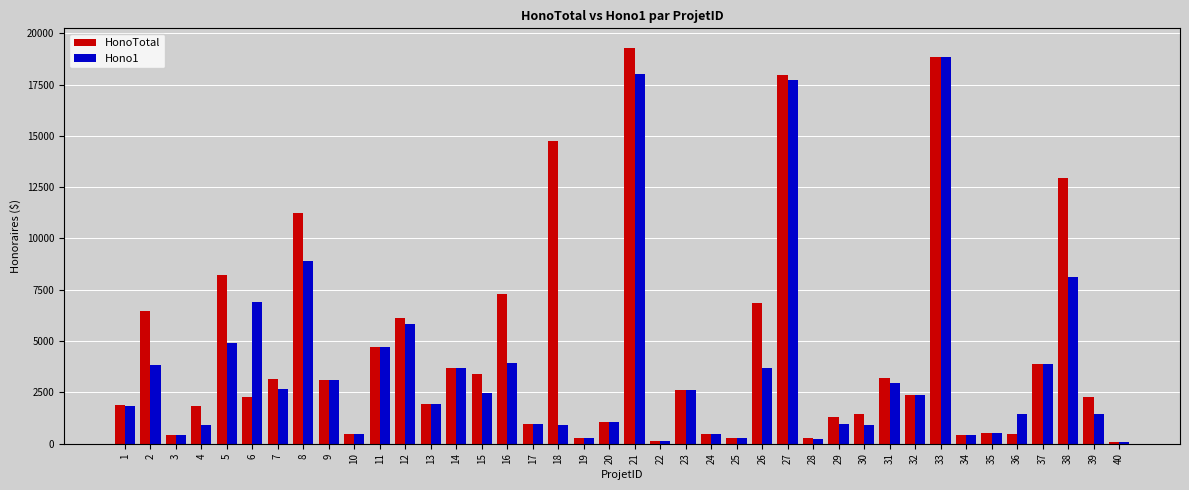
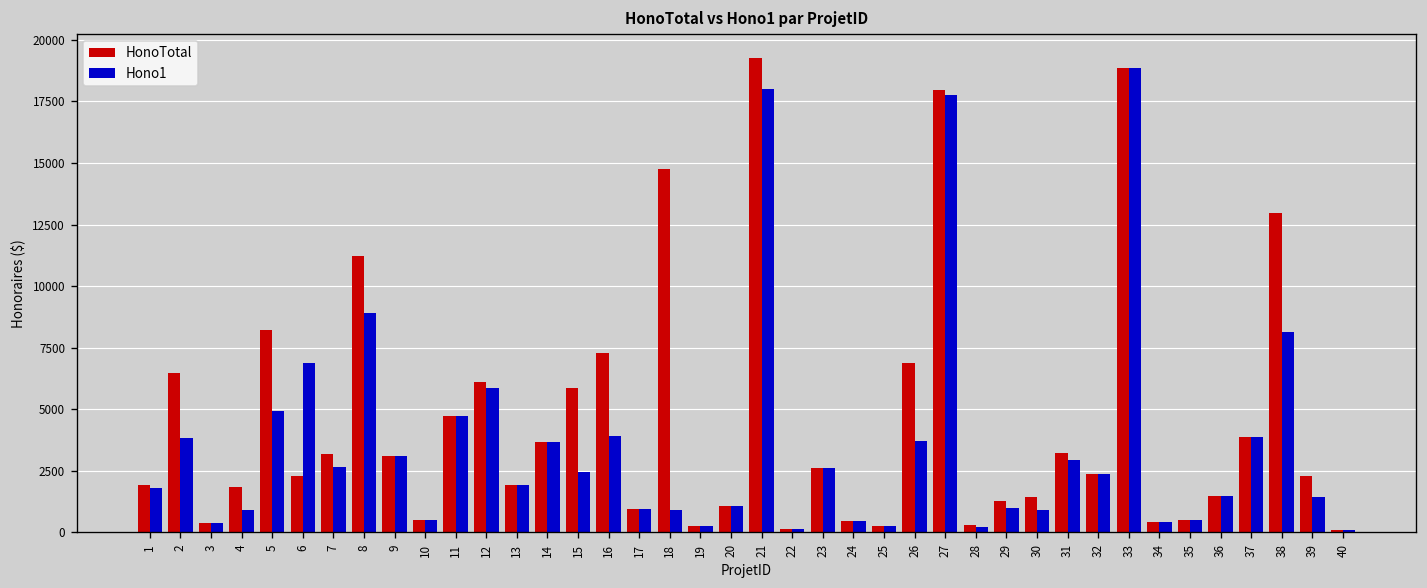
HonoTotal, 15: 3400 -> 5900
HonoTotal, 36: 500 -> 1500
